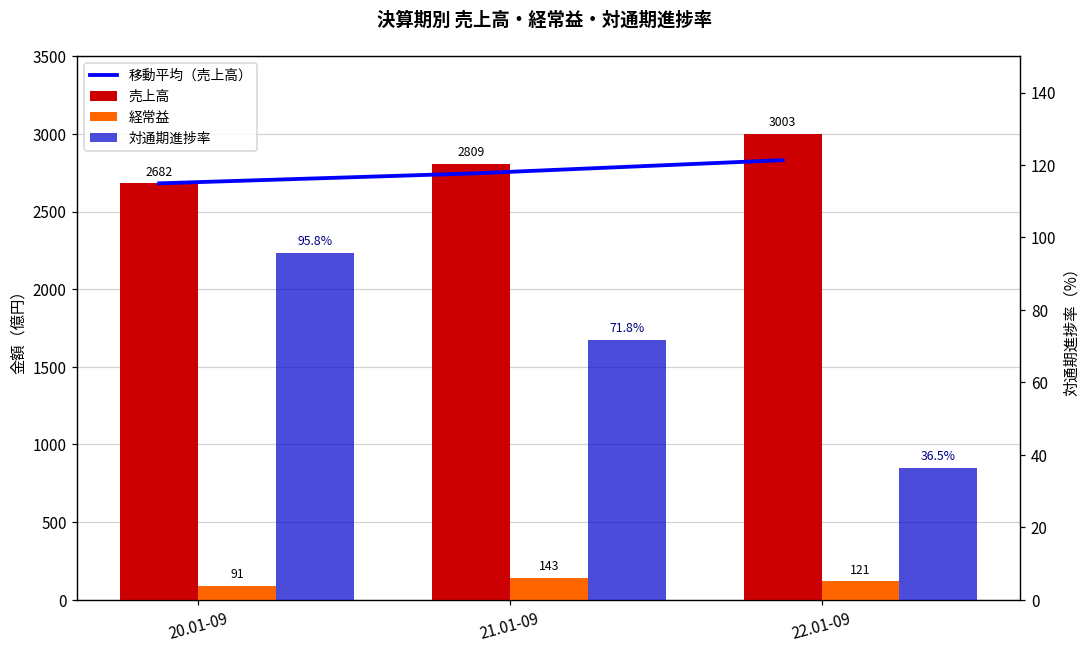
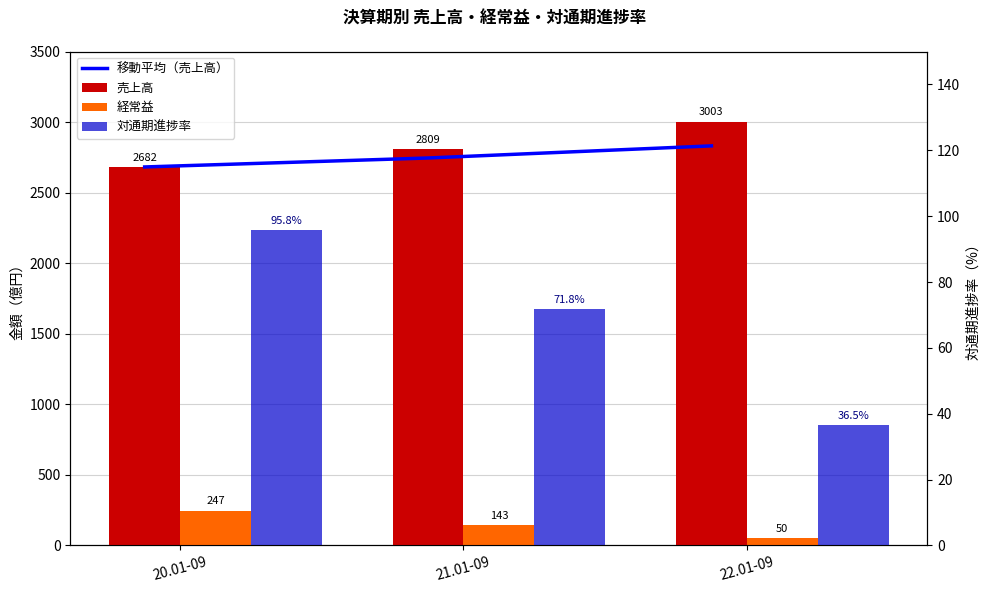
経常益, 20.01-09: 91 -> 247
経常益, 22.01-09: 121 -> 50
